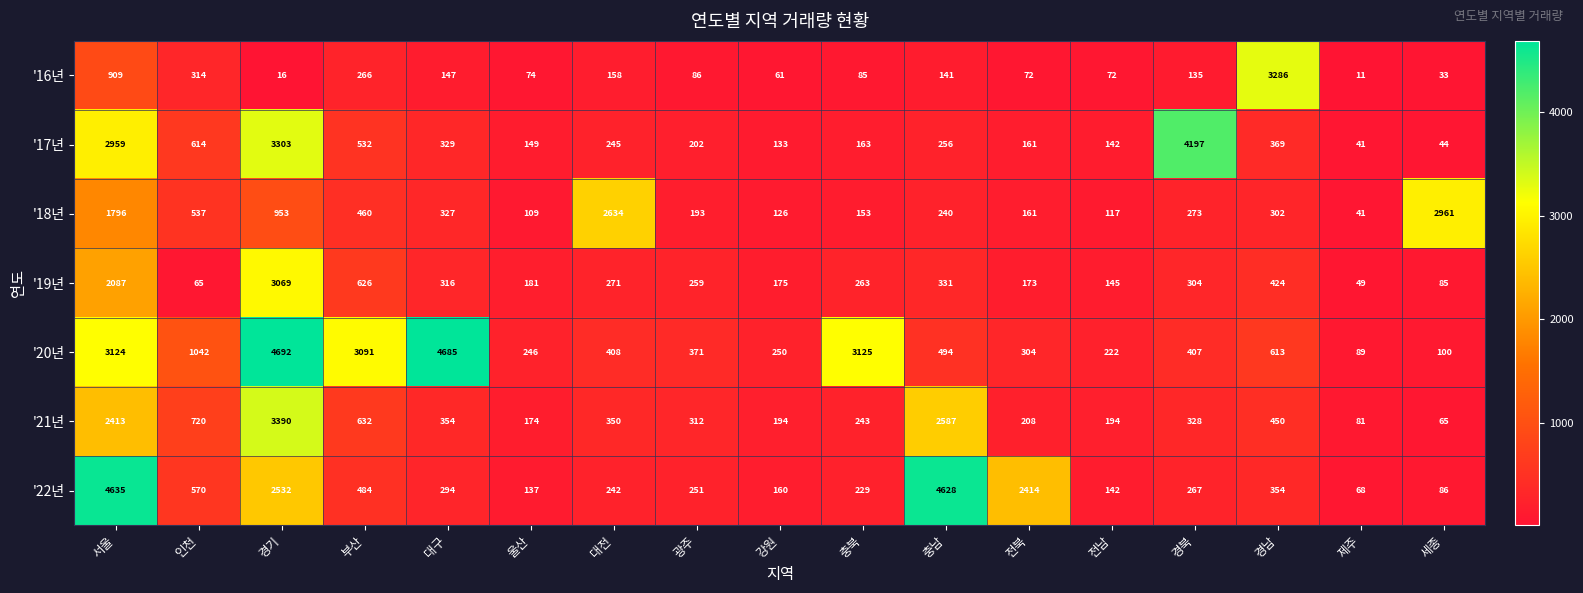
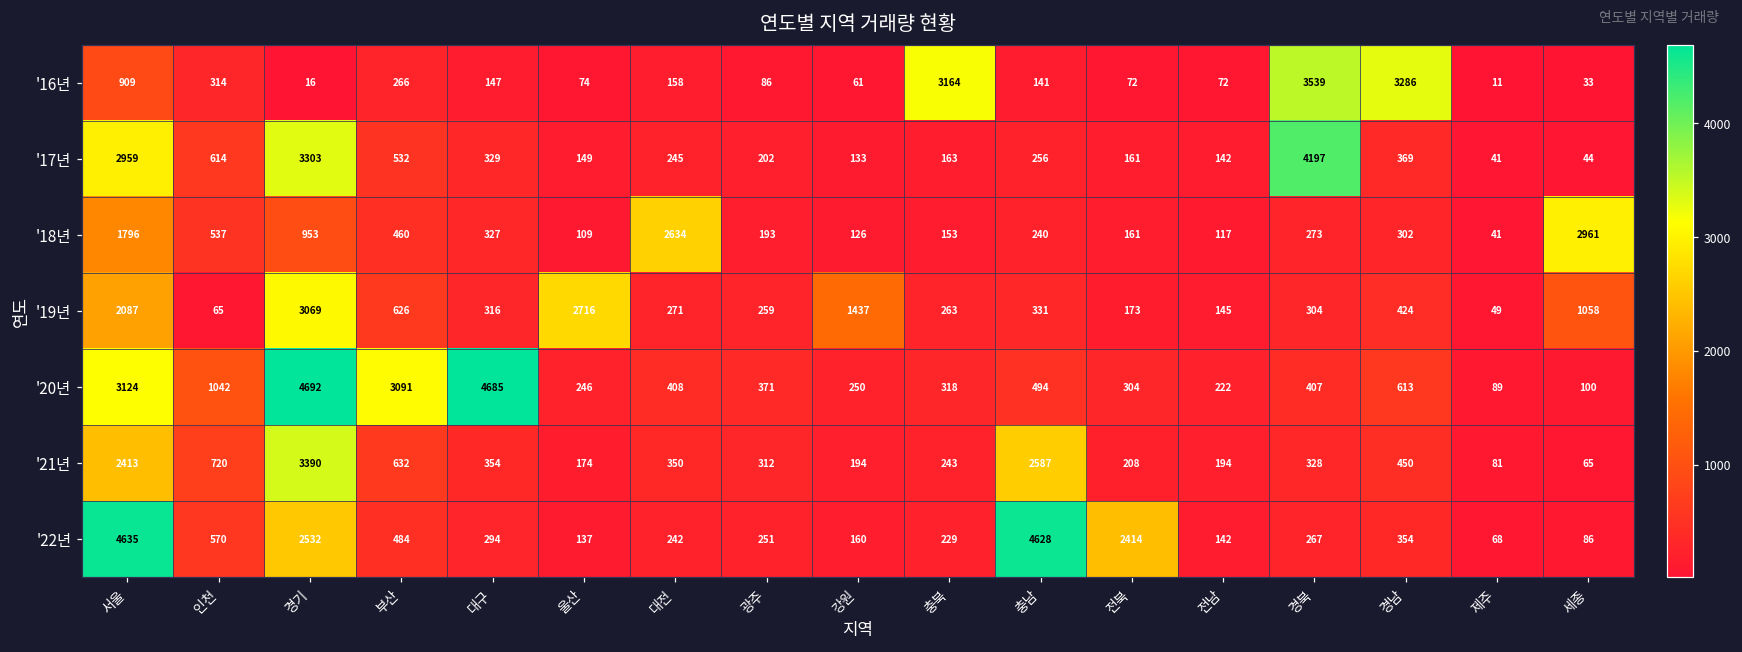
'16년, 충북: 85 -> 3164
'16년, 경북: 135 -> 3539
'19년, 울산: 181 -> 2716
'19년, 강원: 175 -> 1437
'19년, 세종: 85 -> 1058
'20년, 충북: 3125 -> 318
